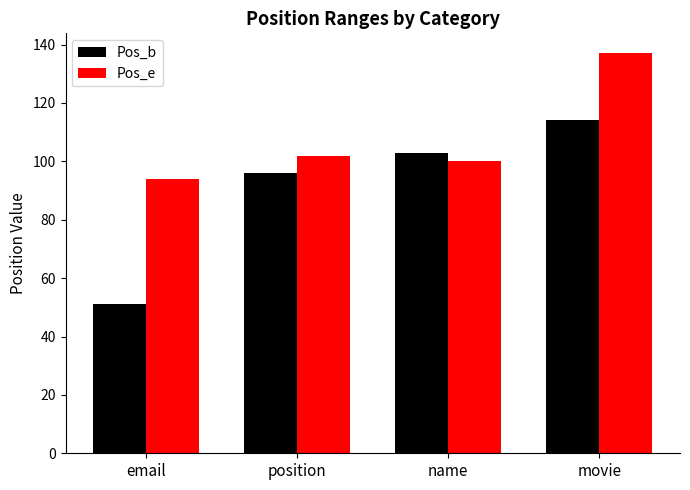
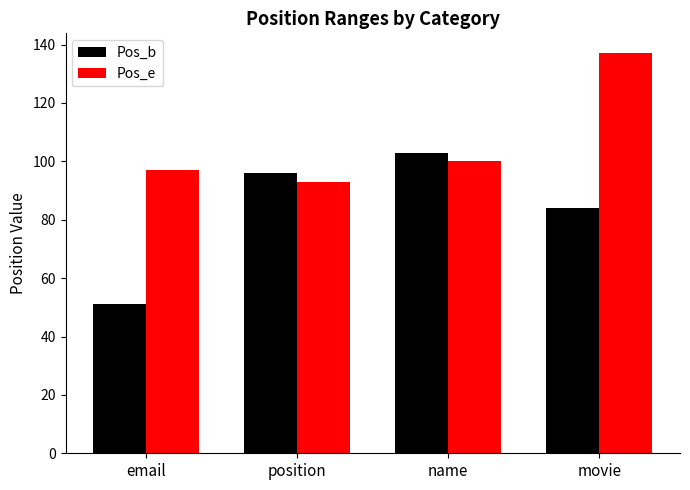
Pos_e, email: 94 -> 97
Pos_e, position: 102 -> 93
Pos_b, movie: 114 -> 84
